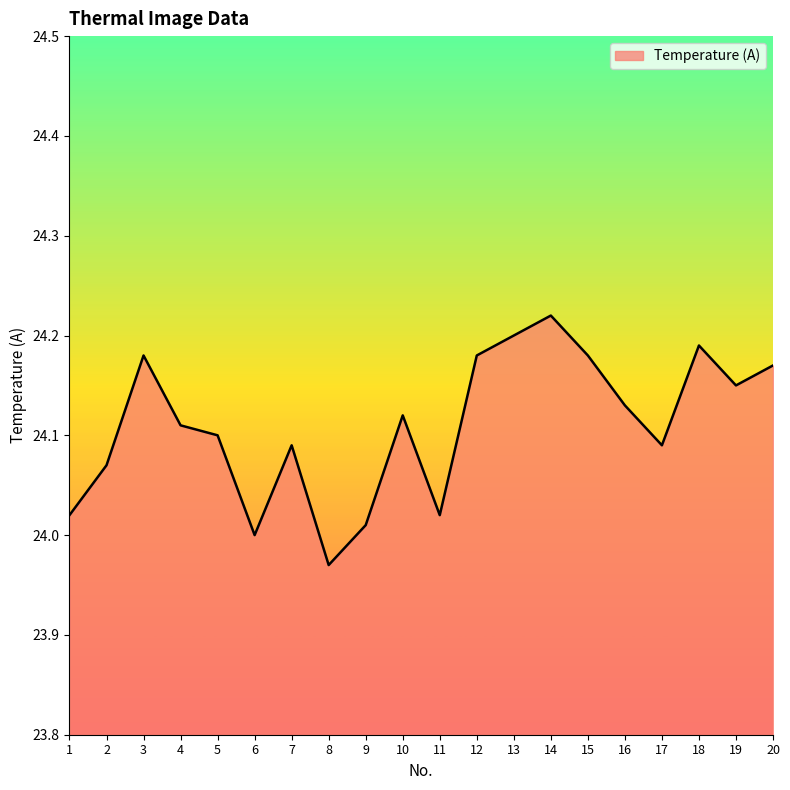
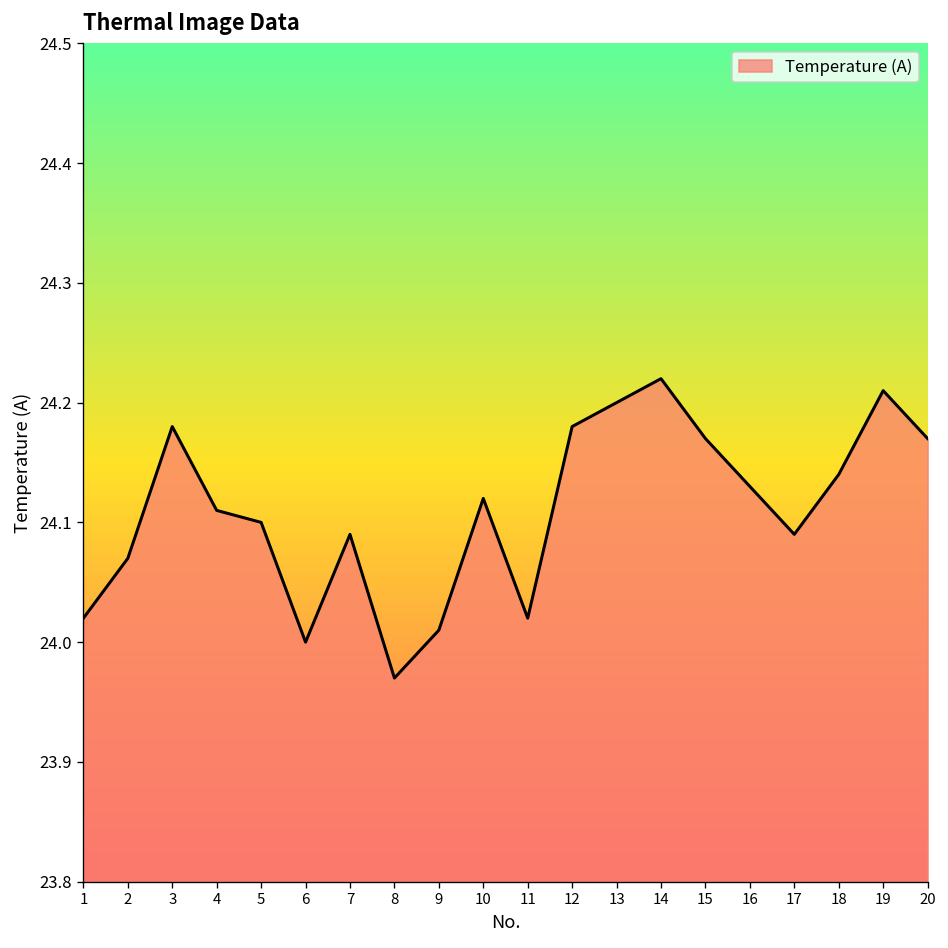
15: 24.18 -> 24.17
18: 24.19 -> 24.14
19: 24.15 -> 24.21
